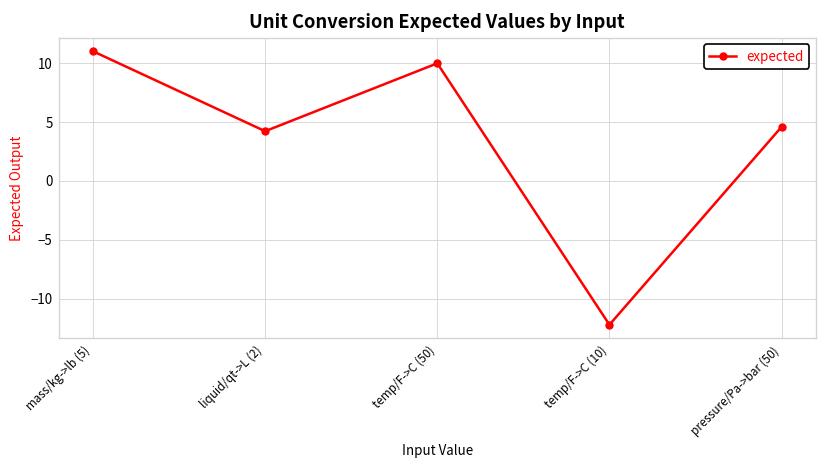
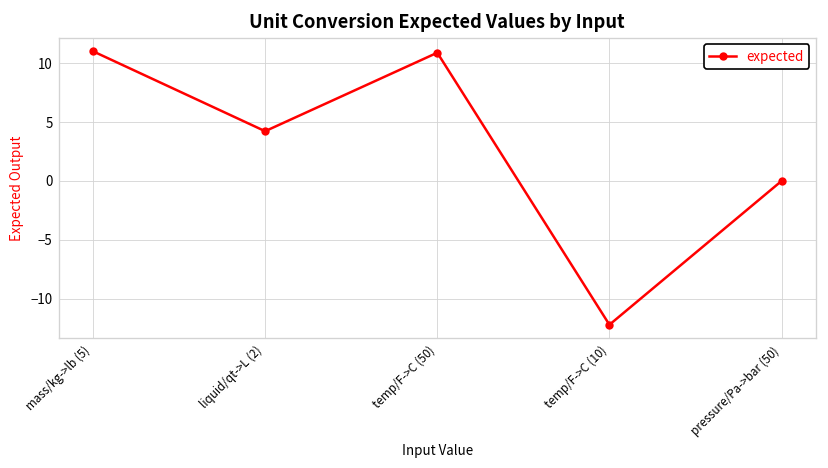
temp/F->C (50): 10 -> 11
pressure/Pa->bar (50): 5 -> 0
